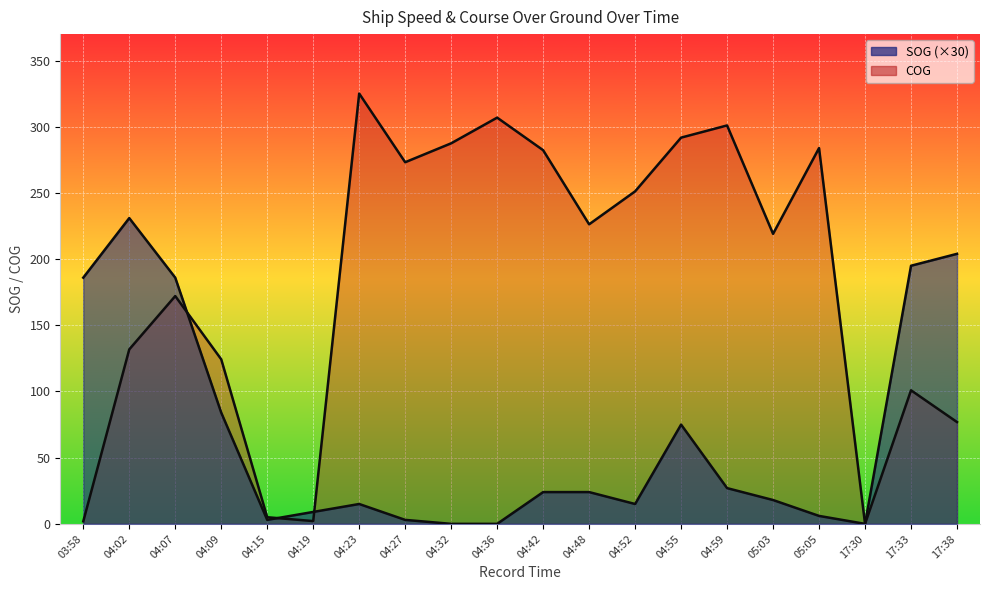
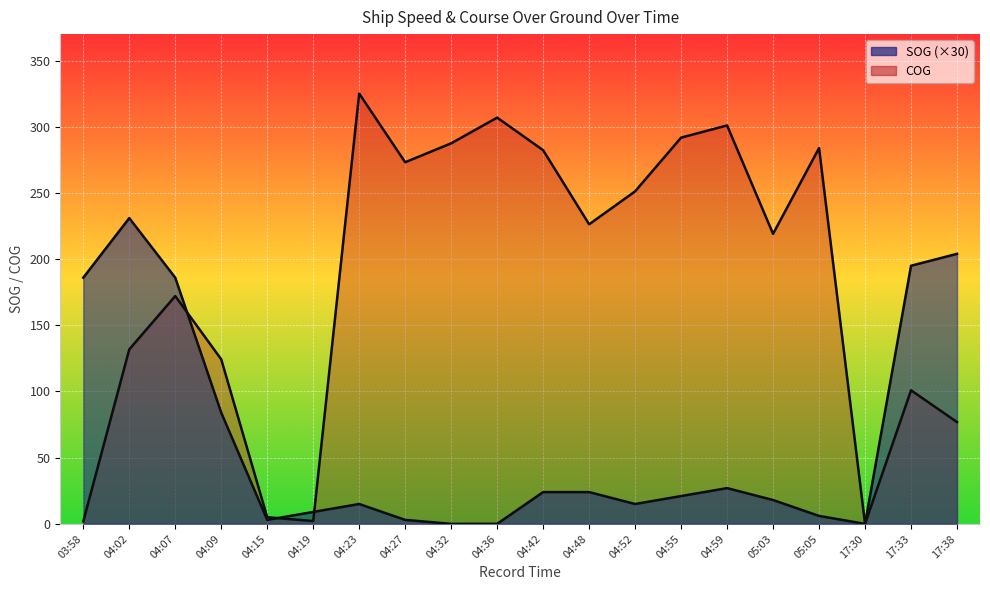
SOG (×30), 04:55: 75 -> 21
